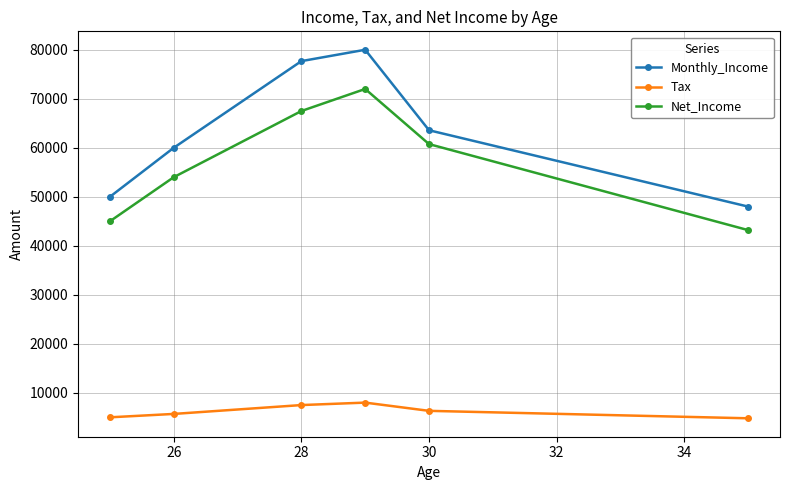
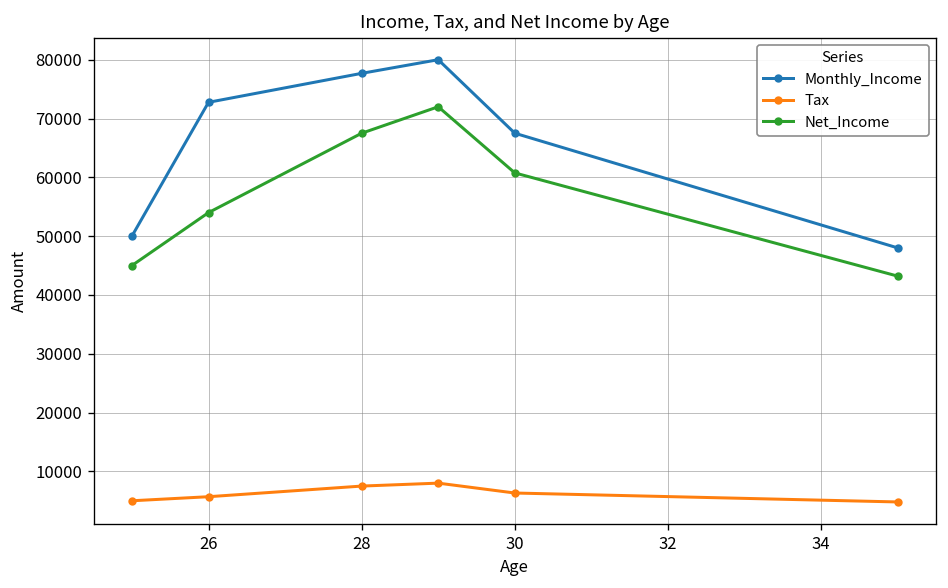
Monthly_Income, 26: 60000 -> 73000
Monthly_Income, 30: 64000 -> 68000
